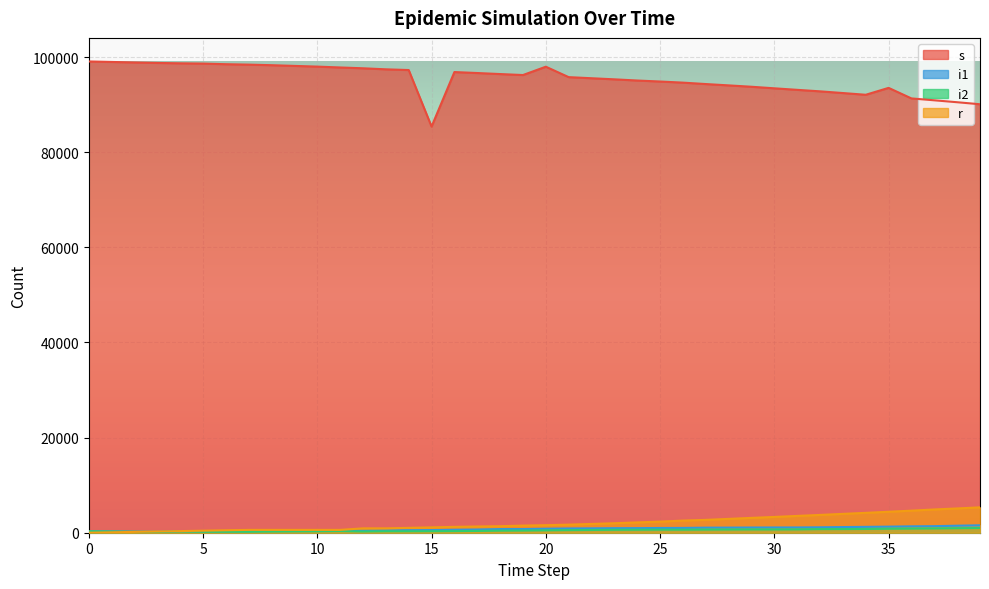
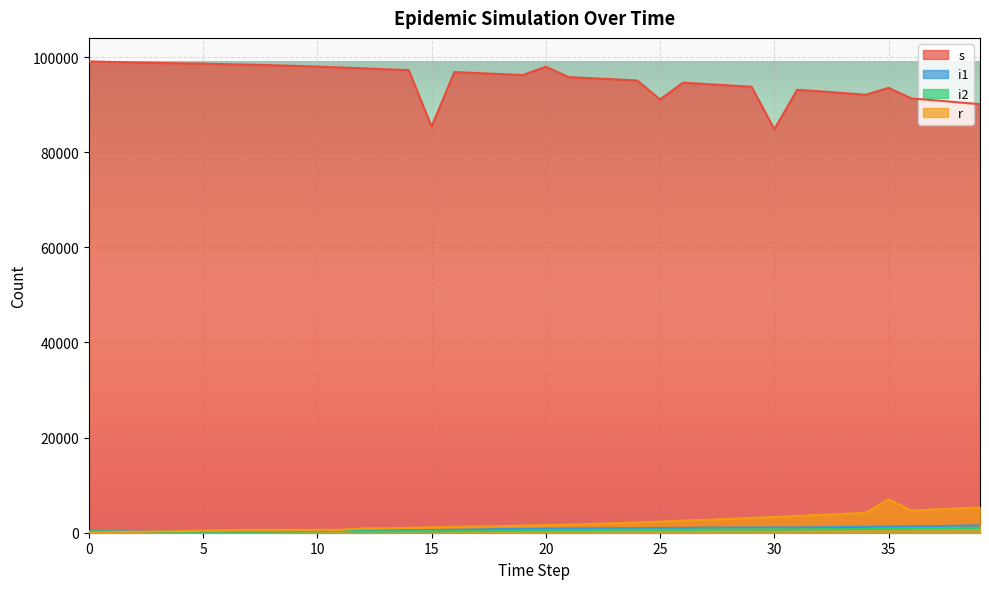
s, 25: 95000 -> 91000
s, 30: 93000 -> 85000
r, 35: 4000 -> 7000
